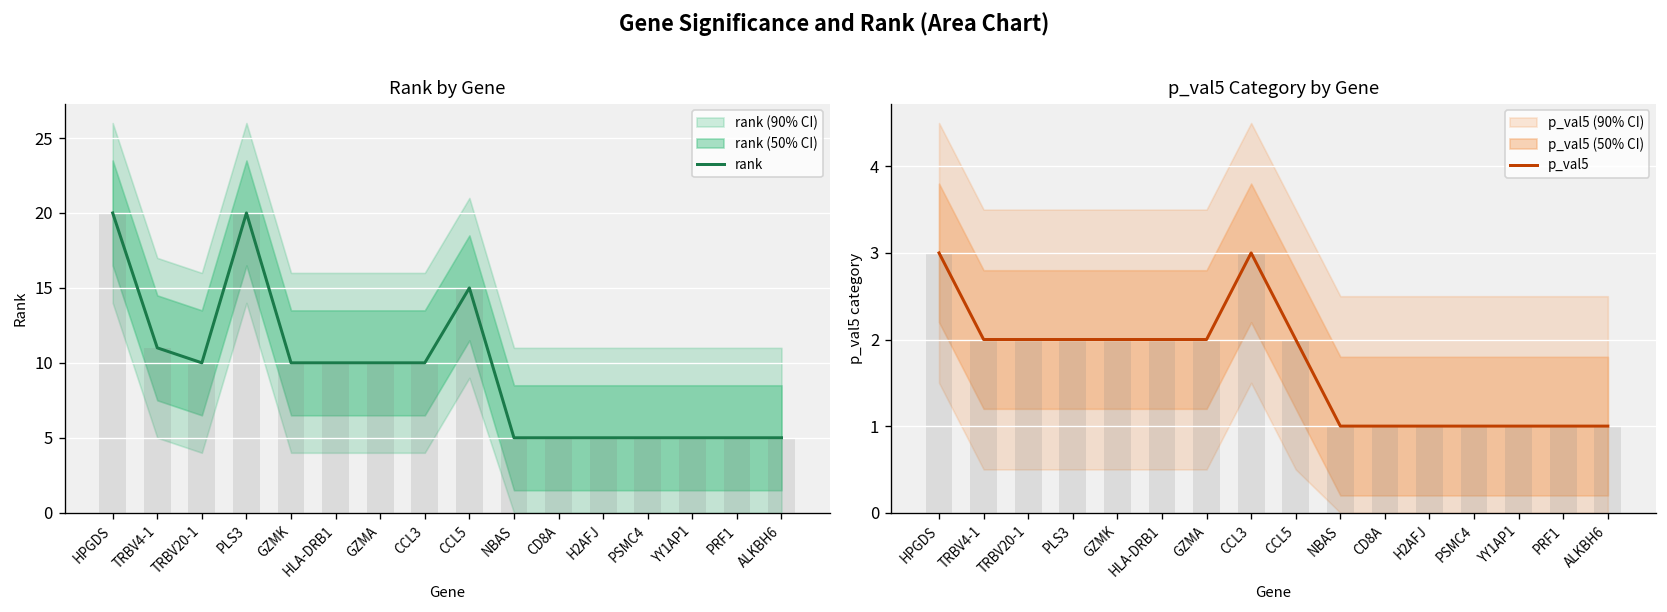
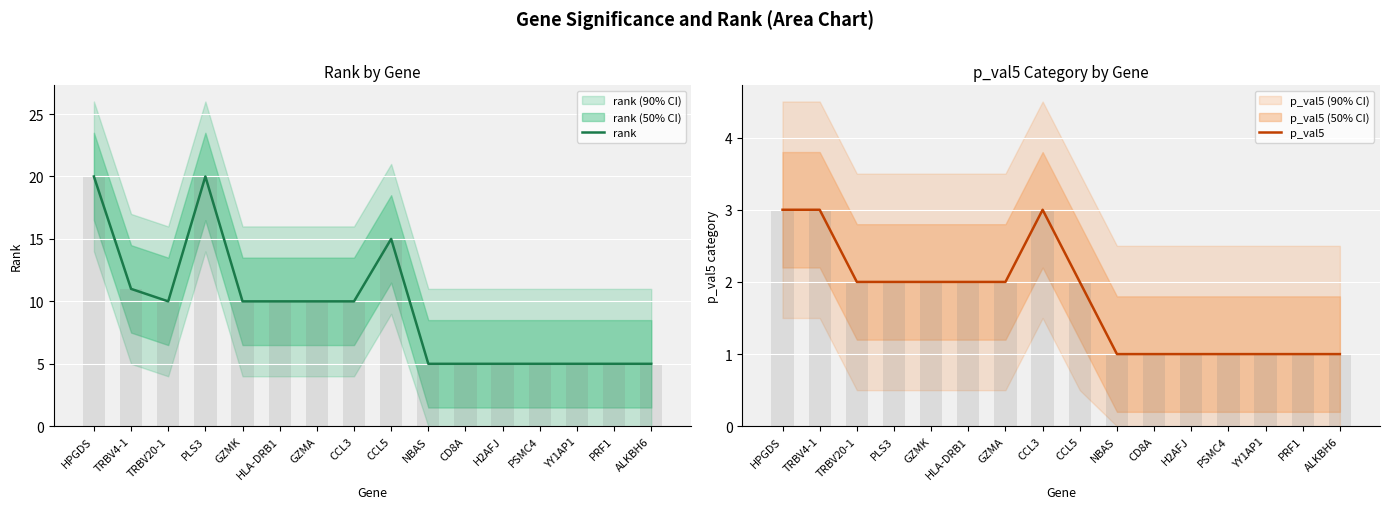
p_val5 Category by Gene, p_val5, TRBV4-1: 2 -> 3
